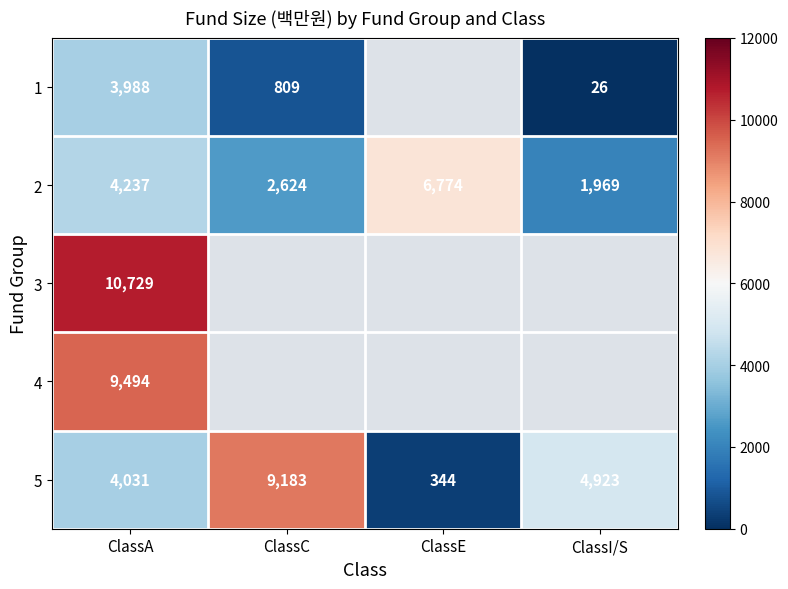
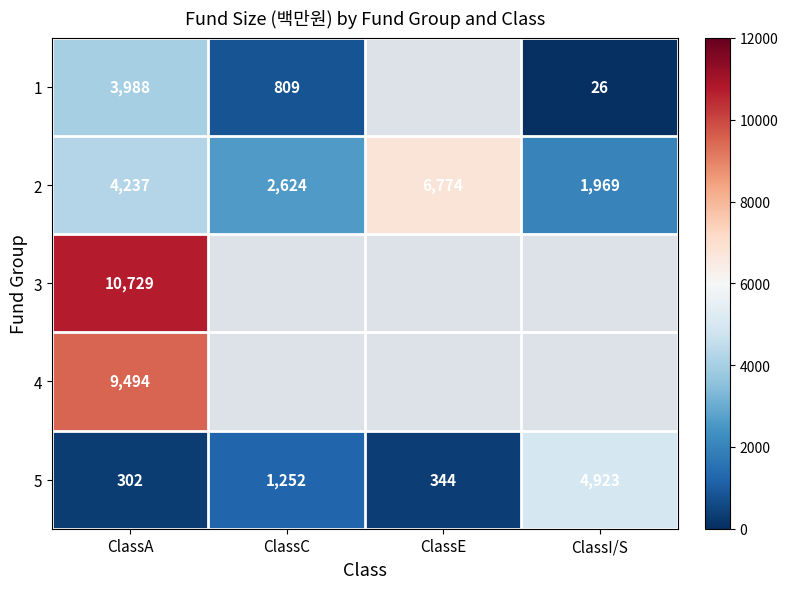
5, ClassA: 4,031 -> 302
5, ClassC: 9,183 -> 1,252
